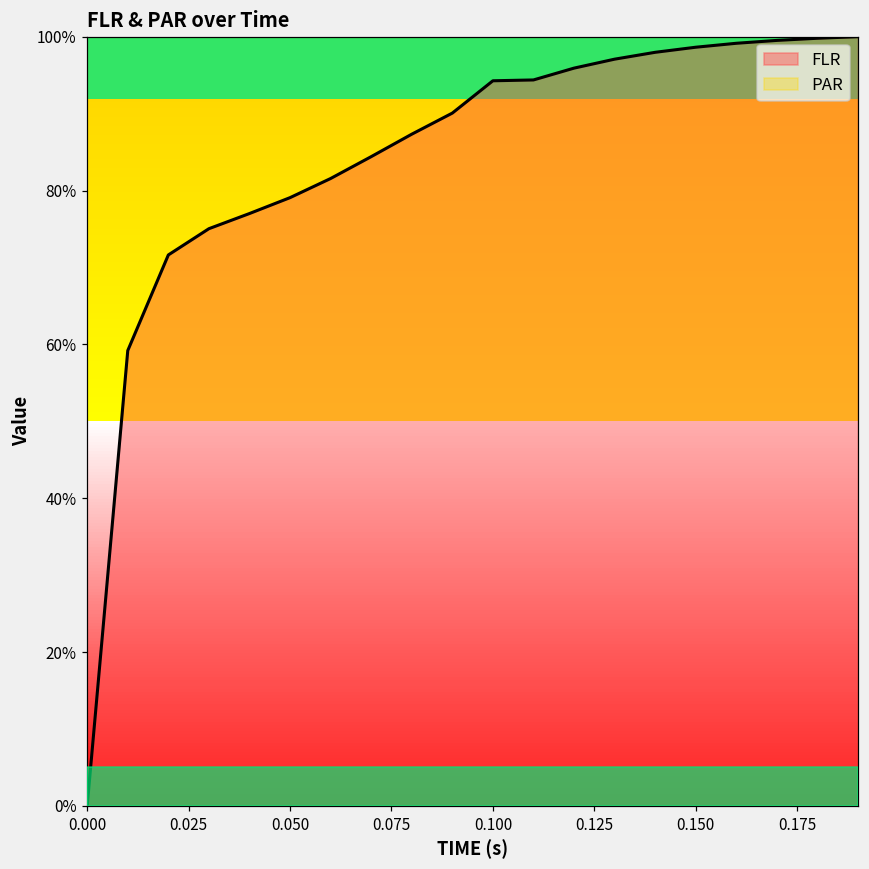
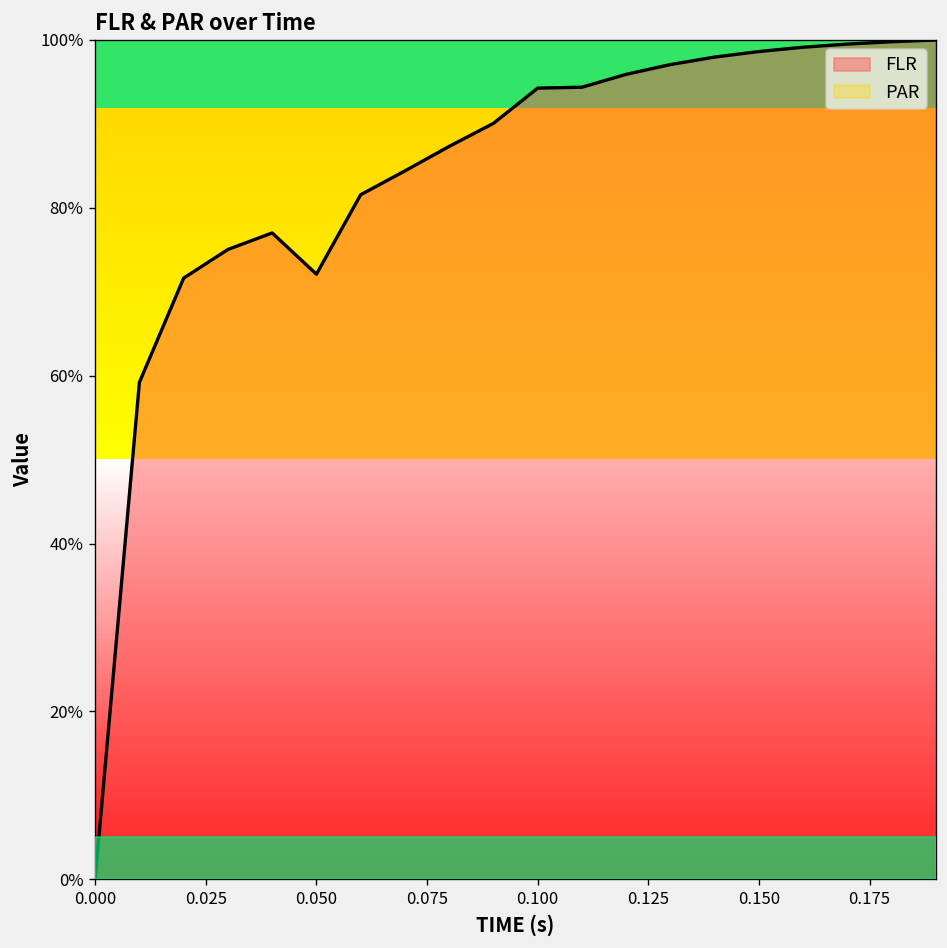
0.050: 79% -> 72%
